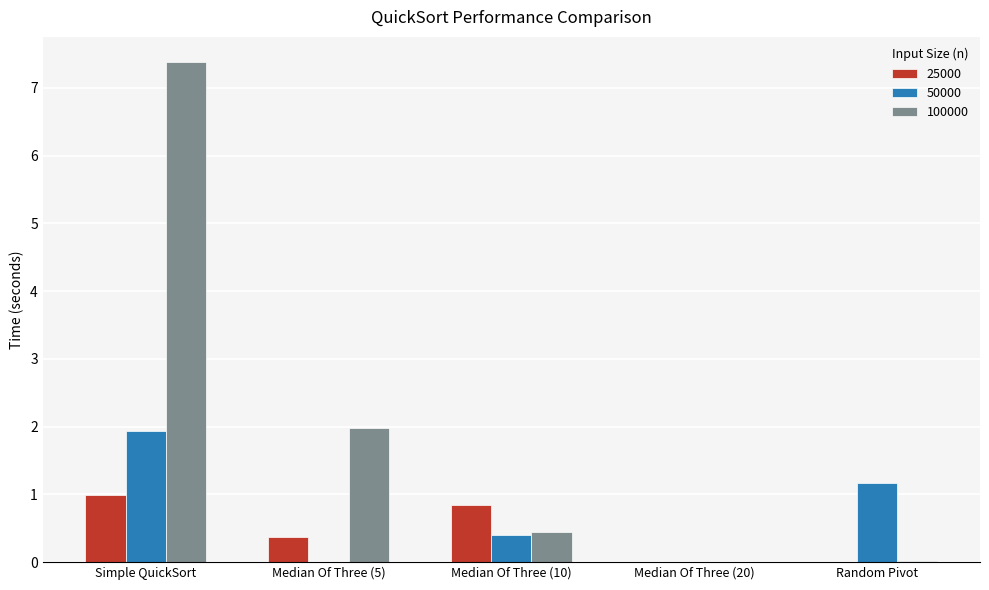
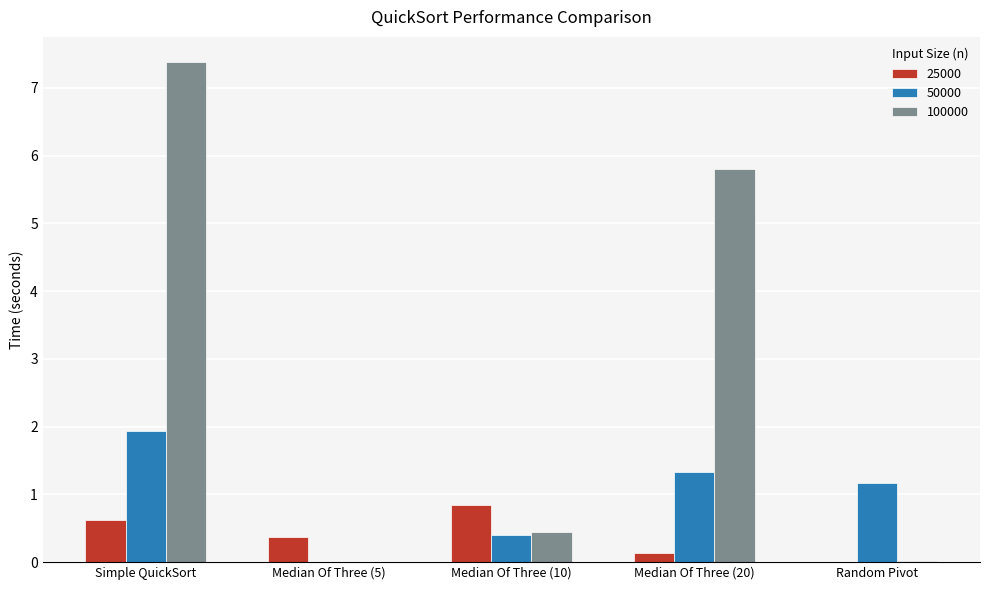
25000, Simple QuickSort: 1.0 -> 0.6
100000, Median Of Three (5): 2.0 -> 0.0
25000, Median Of Three (20): 0.0 -> 0.1
50000, Median Of Three (20): 0.0 -> 1.3
100000, Median Of Three (20): 0.0 -> 5.8
